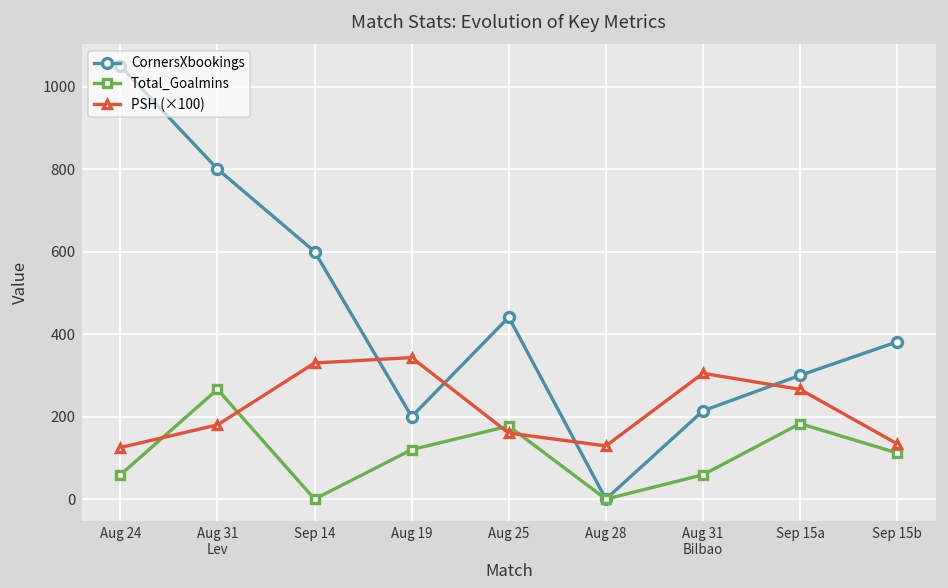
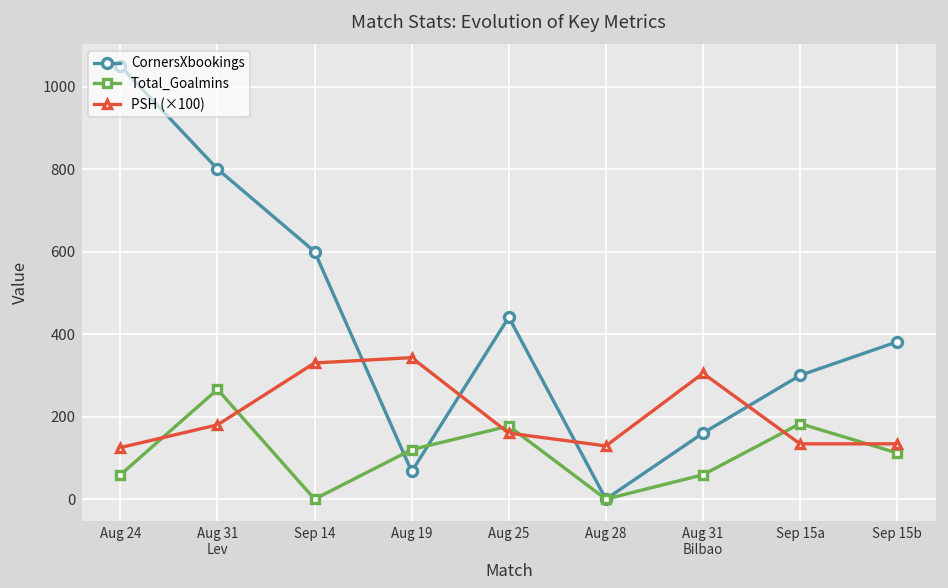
CornersXbookings, Aug 19: 200 -> 70
CornersXbookings, Aug 31 Bilbao: 210 -> 160
PSH (×100), Sep 15a: 270 -> 130
